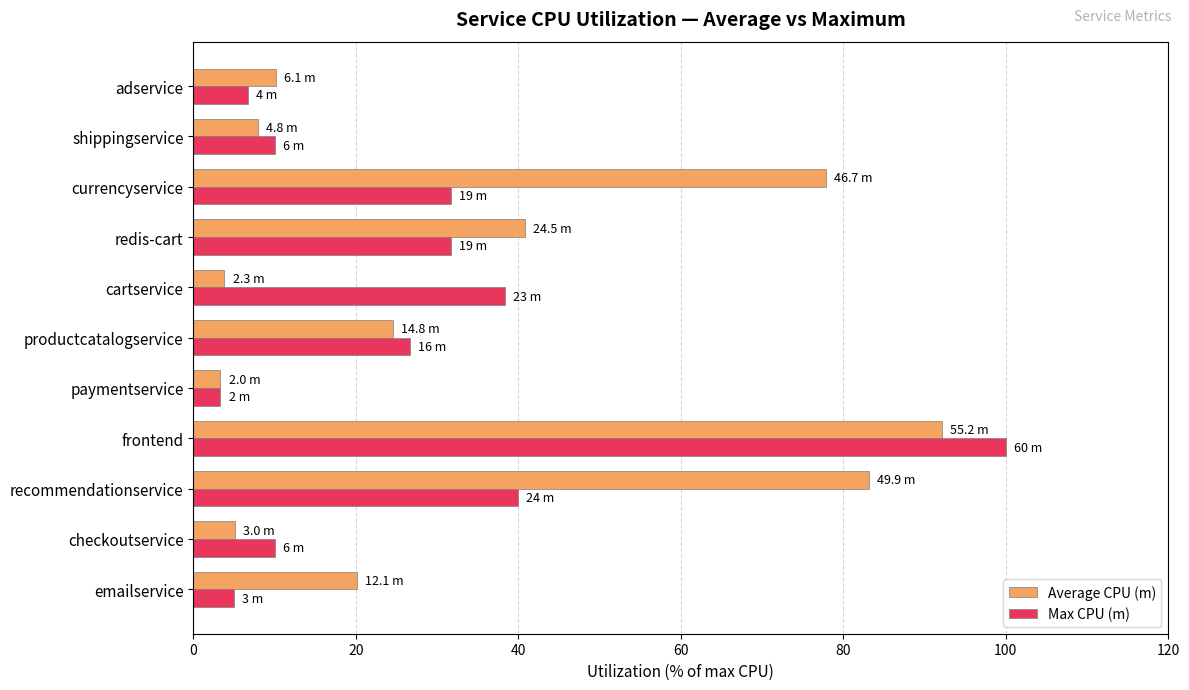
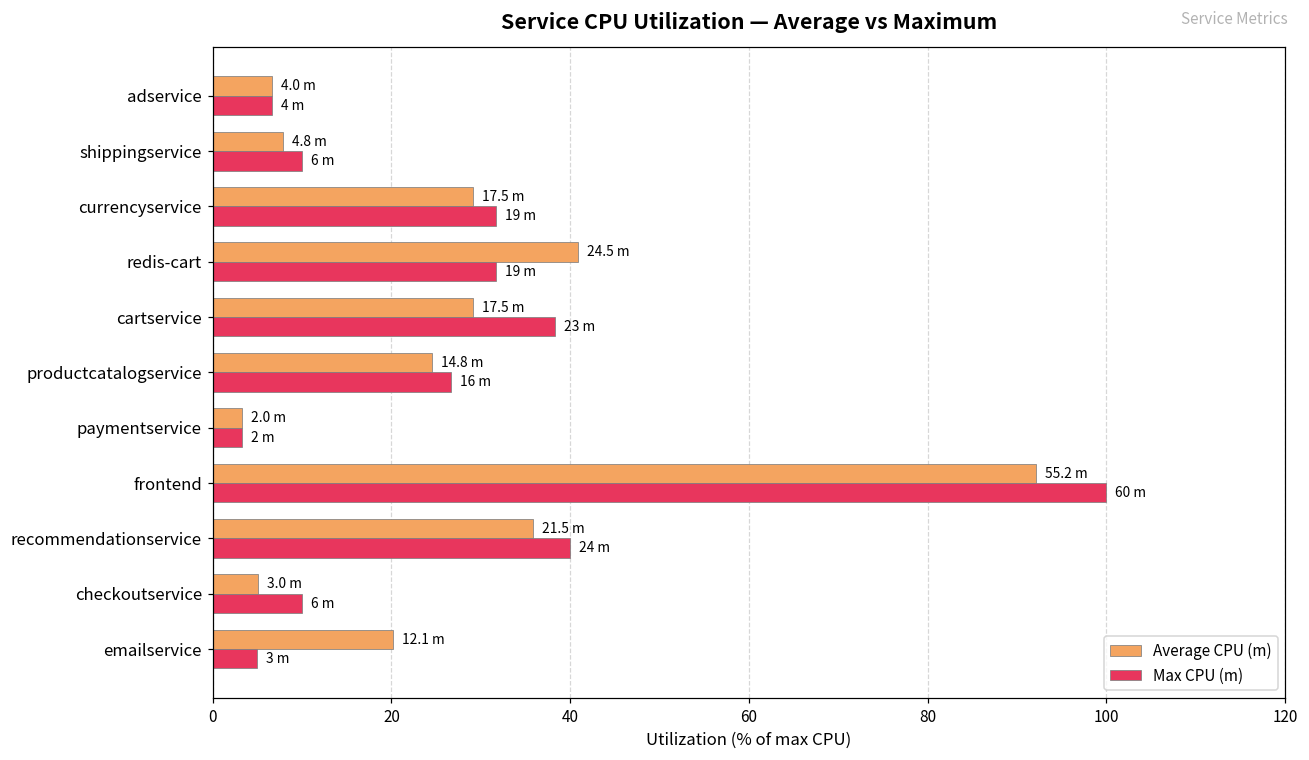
Average CPU (m), adservice: 6.1 -> 4.0
Average CPU (m), currencyservice: 46.7 -> 17.5
Average CPU (m), cartservice: 2.3 -> 17.5
Average CPU (m), recommendationservice: 49.9 -> 21.5
